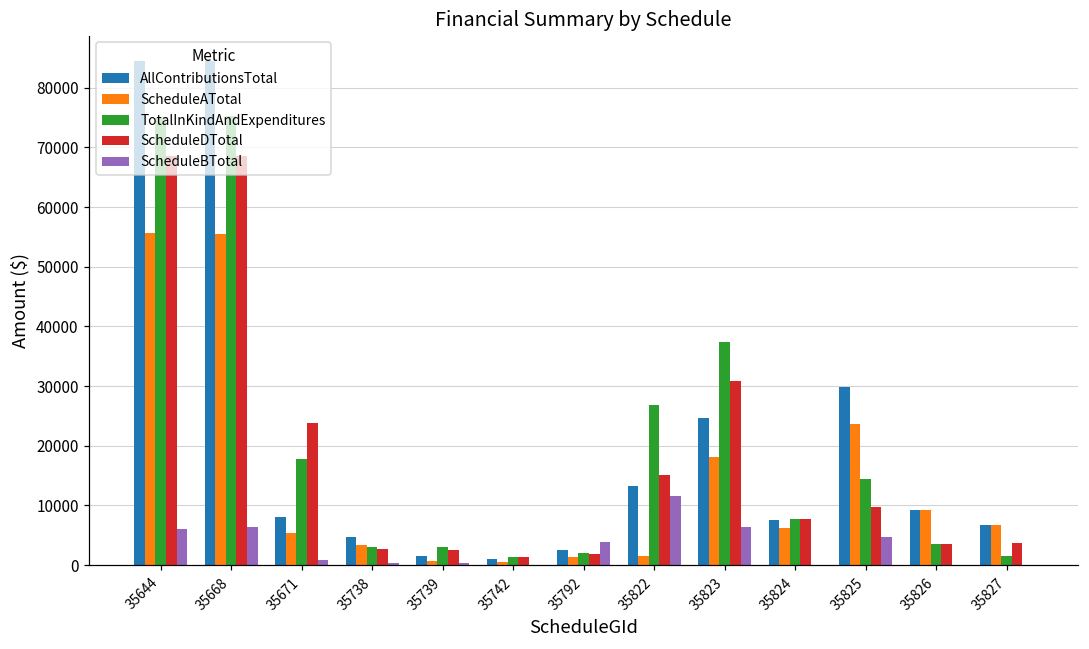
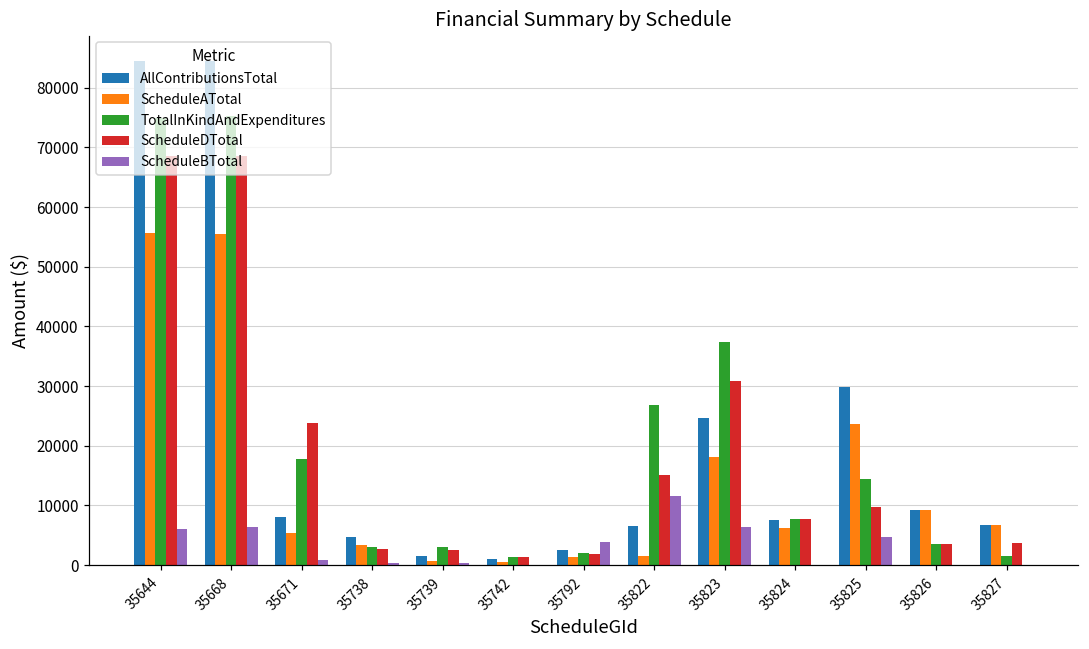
AllContributionsTotal, 35822: 13000 -> 7000
